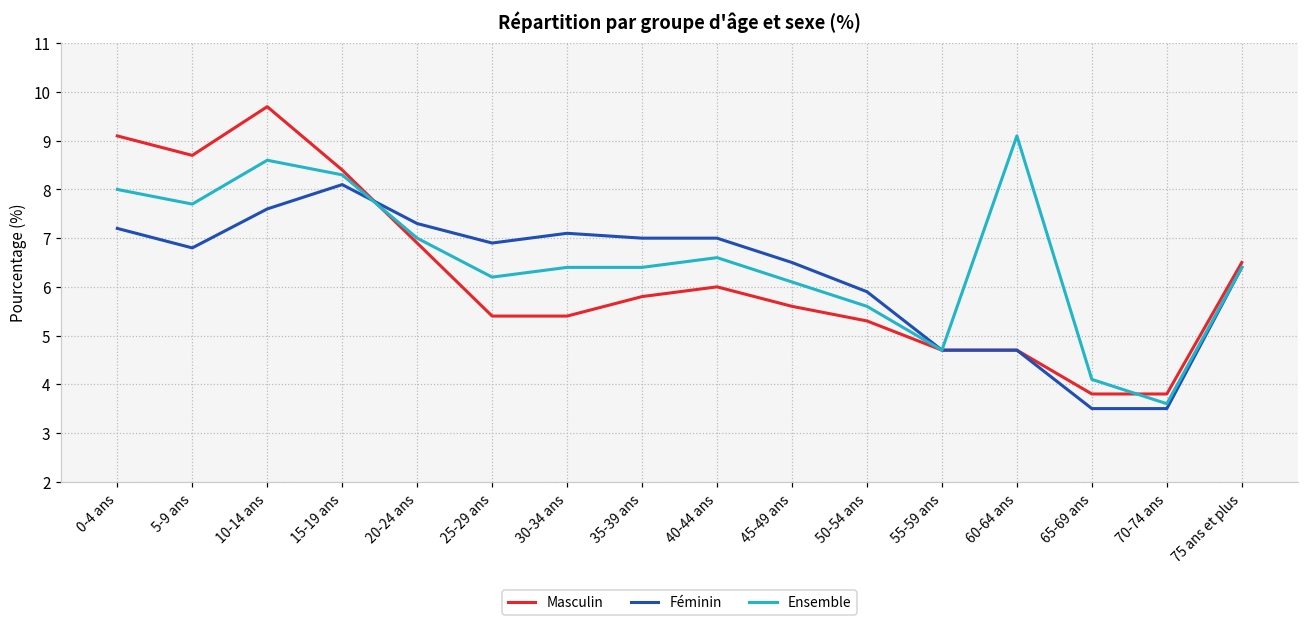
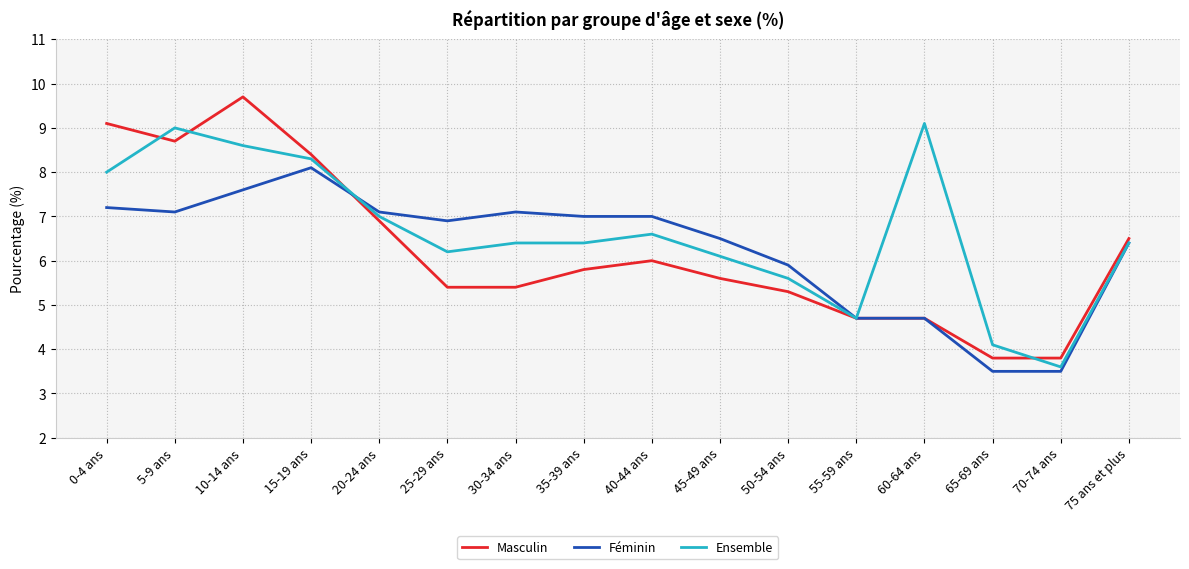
Féminin, 5-9 ans: 6.8 -> 7.1
Ensemble, 5-9 ans: 7.7 -> 9.0
Féminin, 20-24 ans: 7.3 -> 7.1
